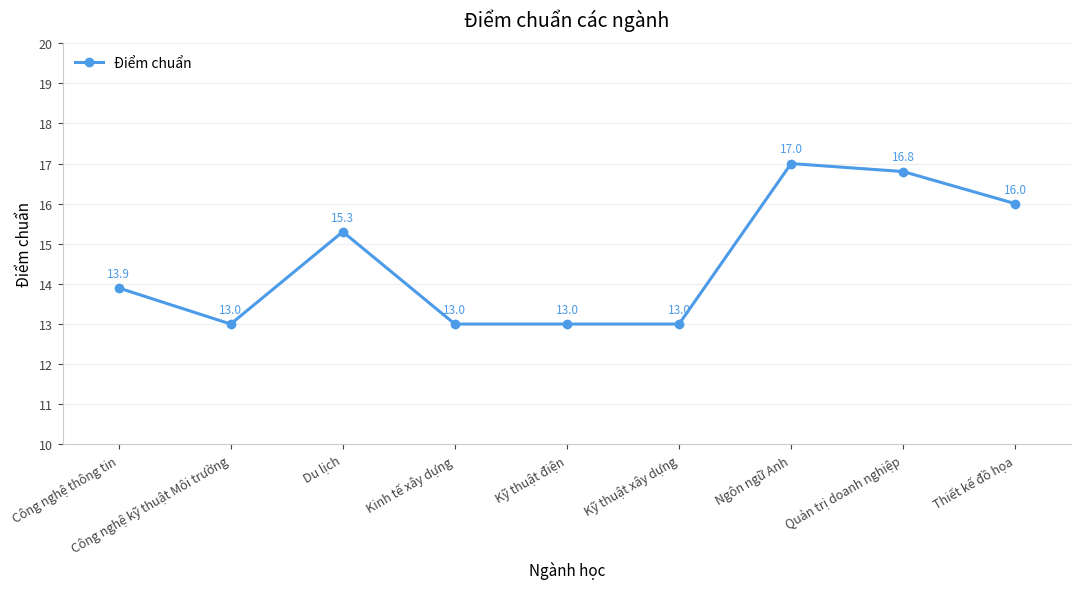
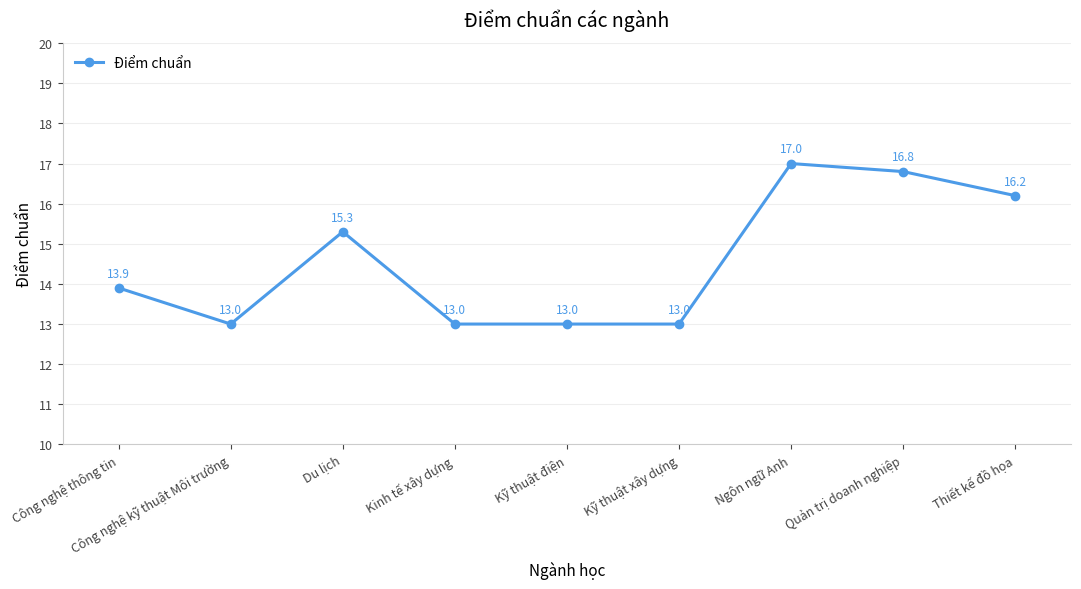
Thiết kế đồ họa: 16.0 -> 16.2
